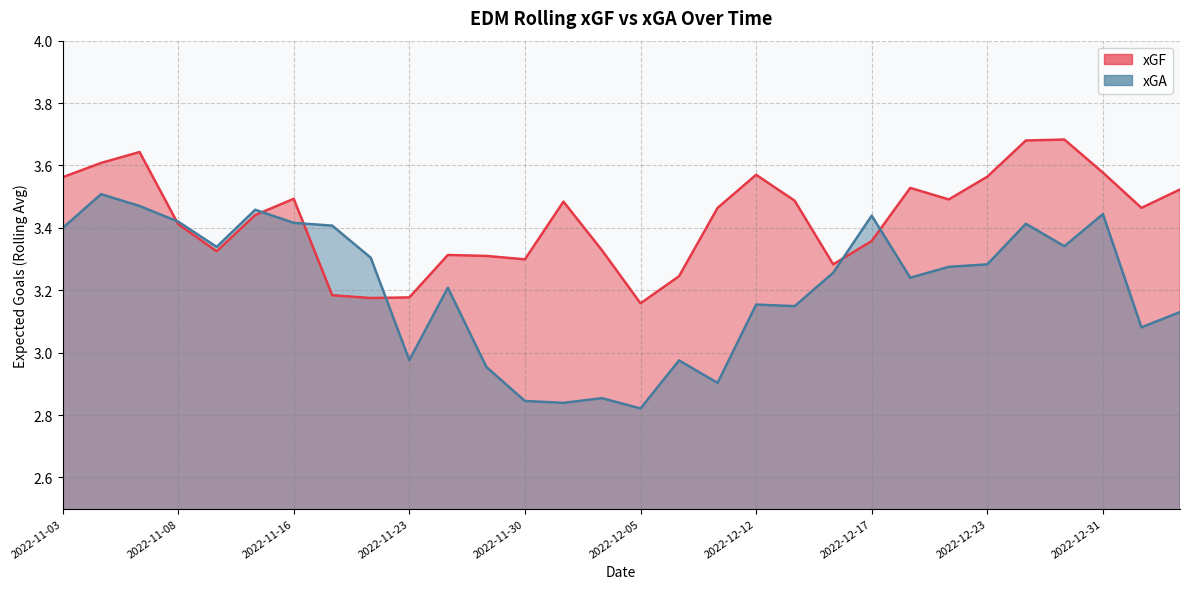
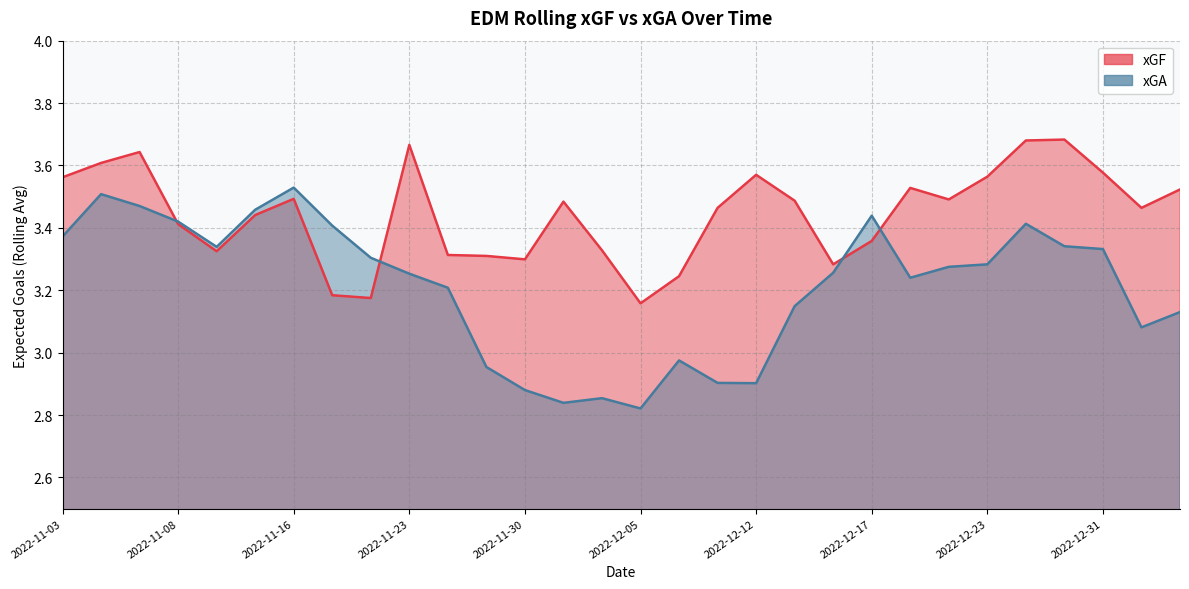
xGA, 2022-11-03: 3.40 -> 3.37
xGA, 2022-11-16: 3.42 -> 3.53
xGF, 2022-11-23: 3.18 -> 3.67
xGA, 2022-11-23: 2.98 -> 3.25
xGA, 2022-11-30: 2.85 -> 2.88
xGA, 2022-12-12: 3.15 -> 2.90
xGA, 2022-12-31: 3.44 -> 3.33
